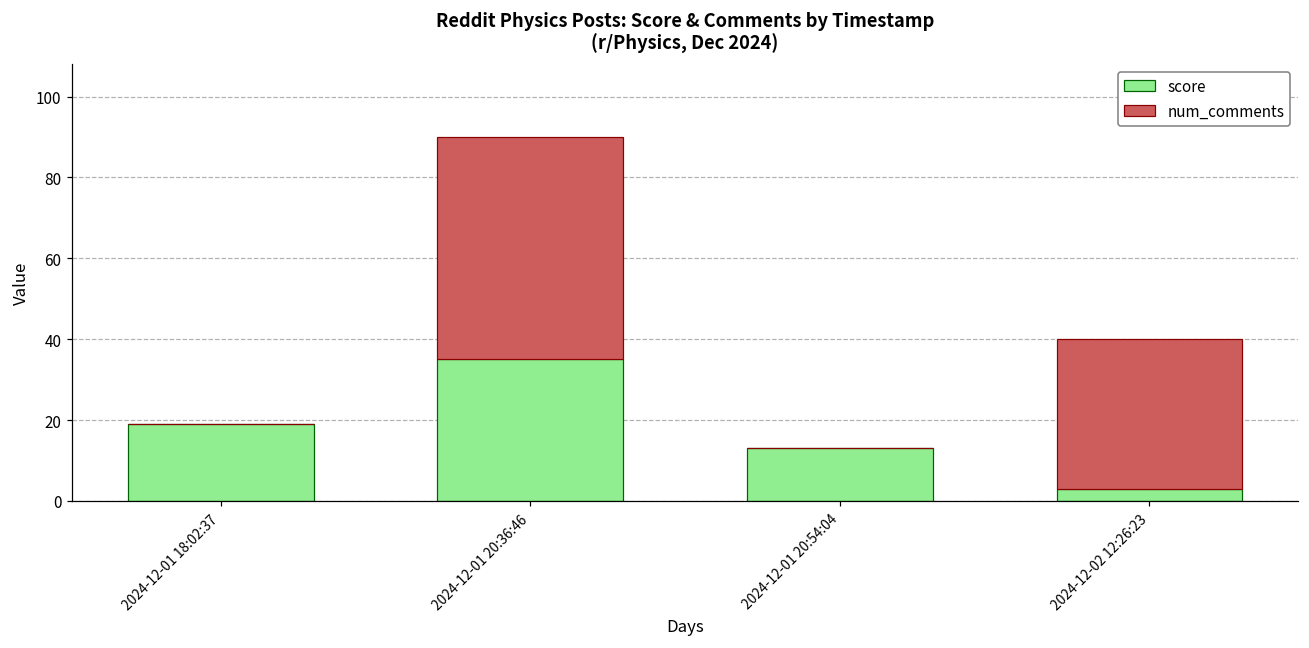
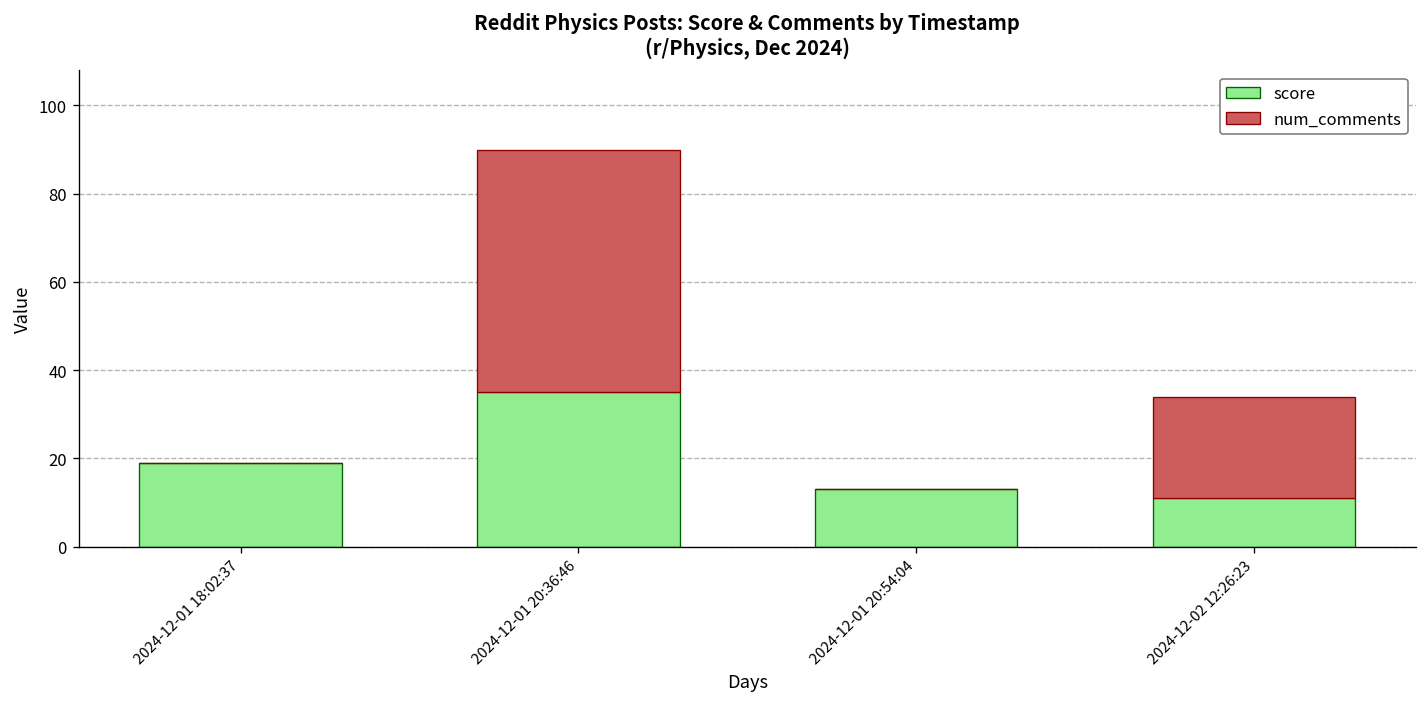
score, 2024-12-02 12:26:23: 3 -> 11
num_comments, 2024-12-02 12:26:23: 37 -> 23
